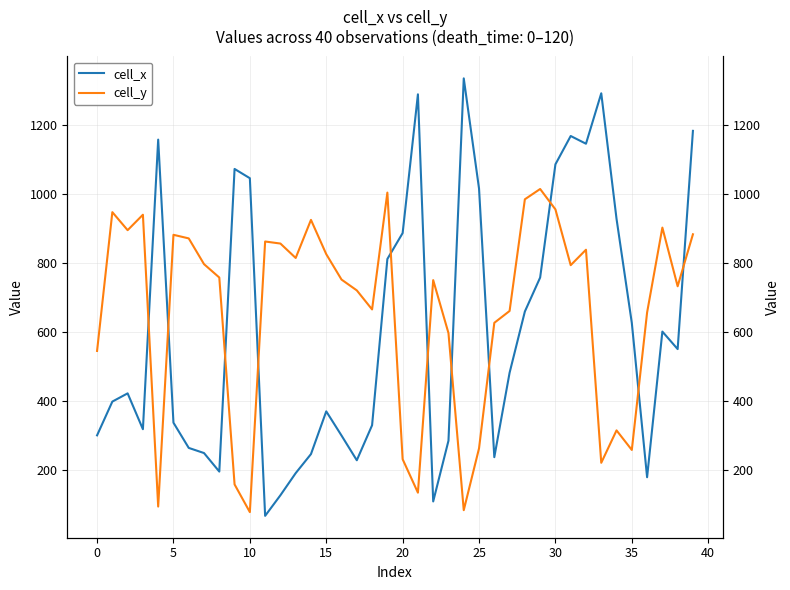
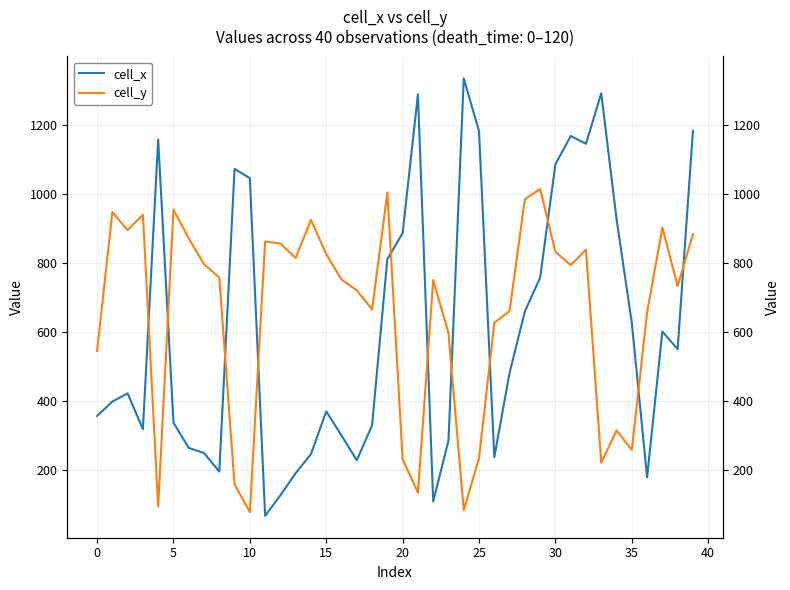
cell_x, 0: 300 -> 360
cell_y, 5: 880 -> 950
cell_x, 25: 1020 -> 1180
cell_y, 25: 260 -> 230
cell_y, 30: 960 -> 830
